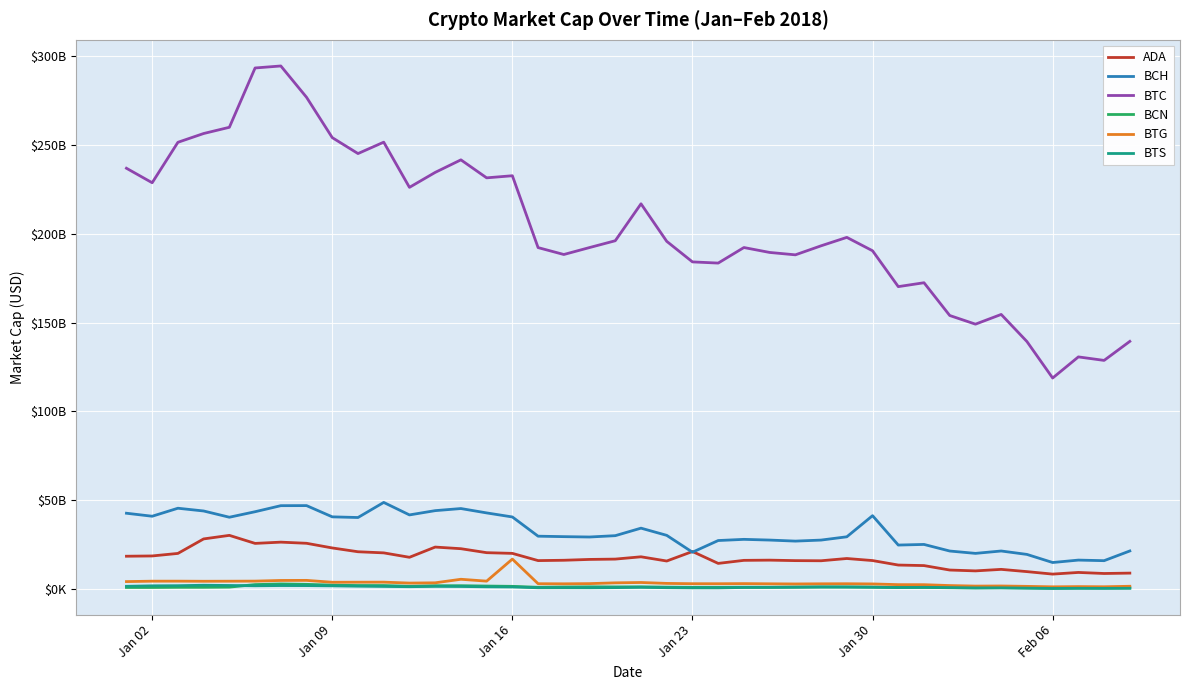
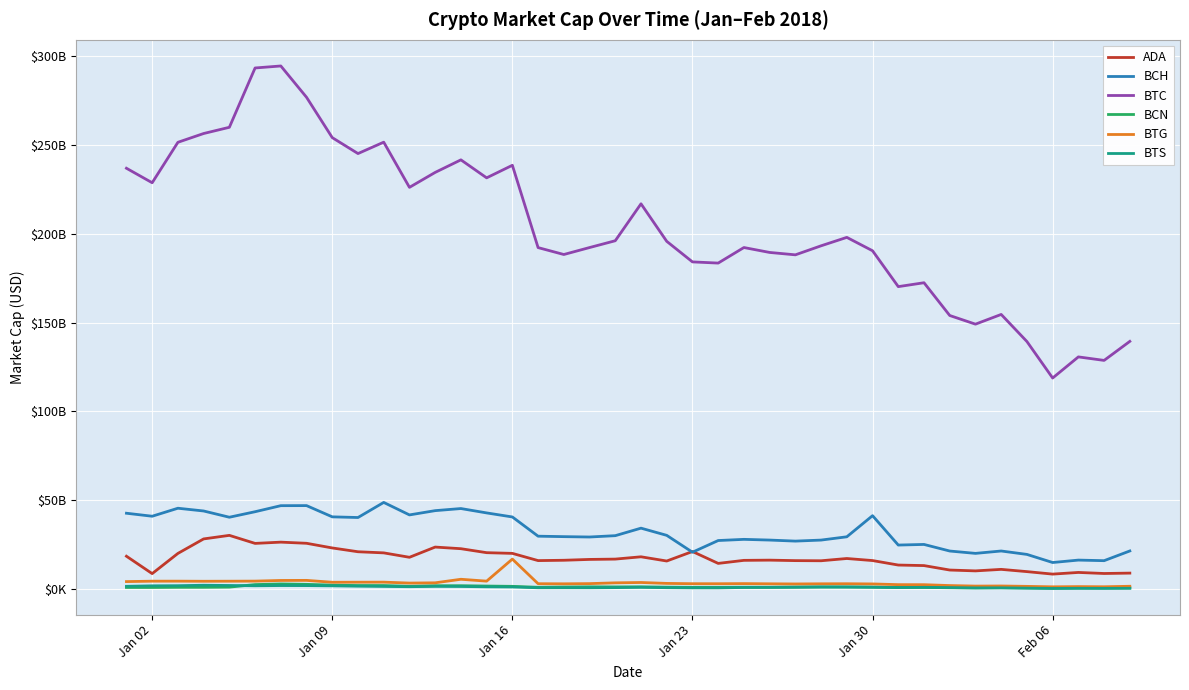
ADA, Jan 02: $19000000000 -> $9000000000
BTC, Jan 16: $233000000000 -> $238000000000
